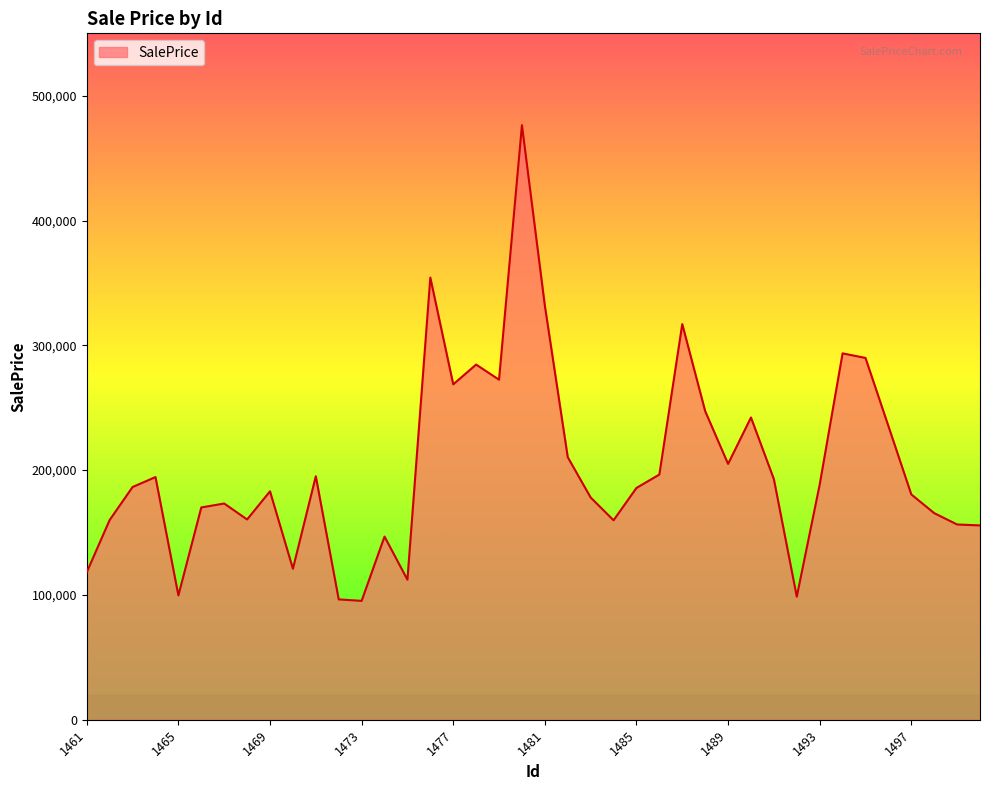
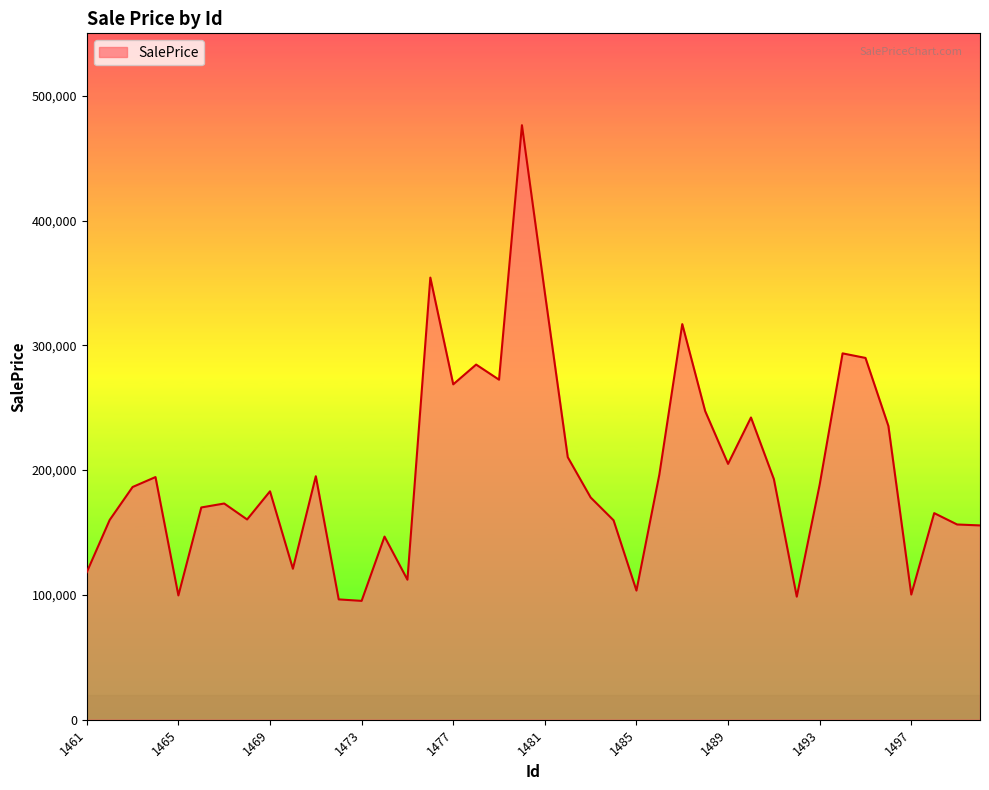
1481: 332,000 -> 342,000
1485: 186,000 -> 103,000
1497: 181,000 -> 100,000
